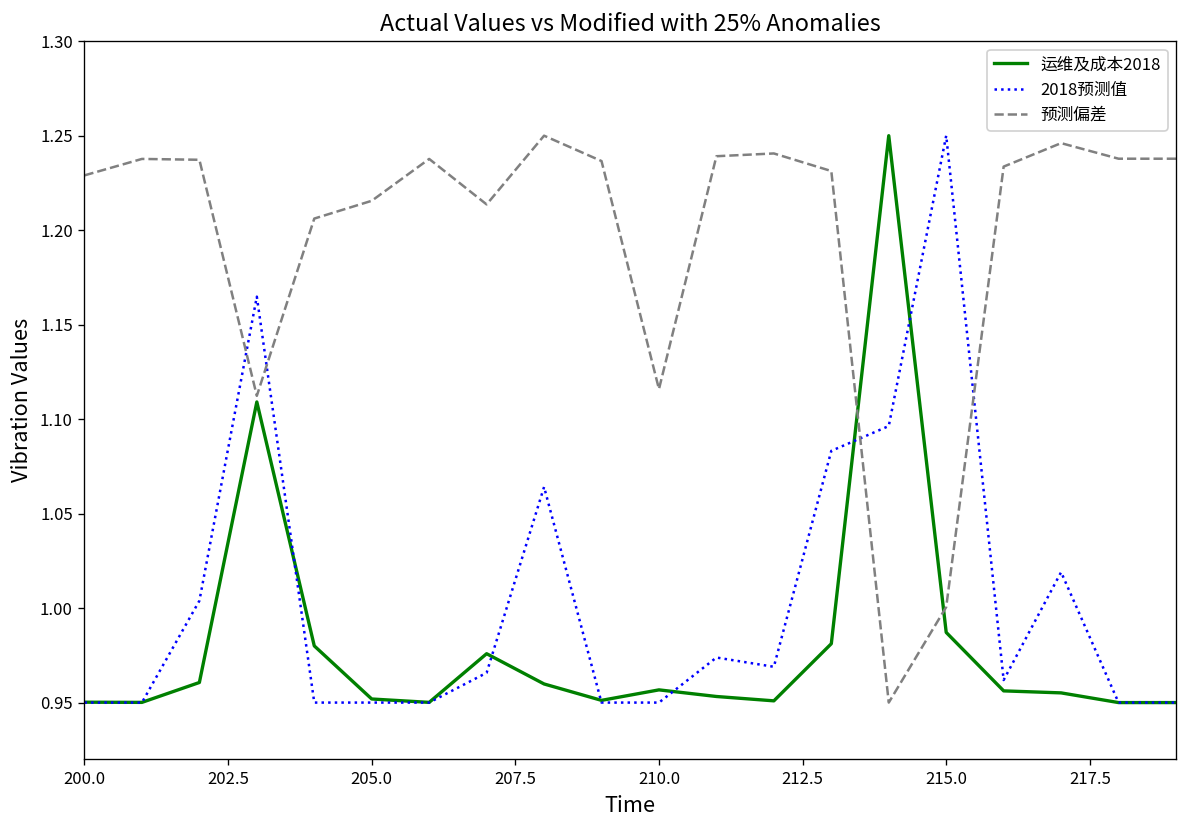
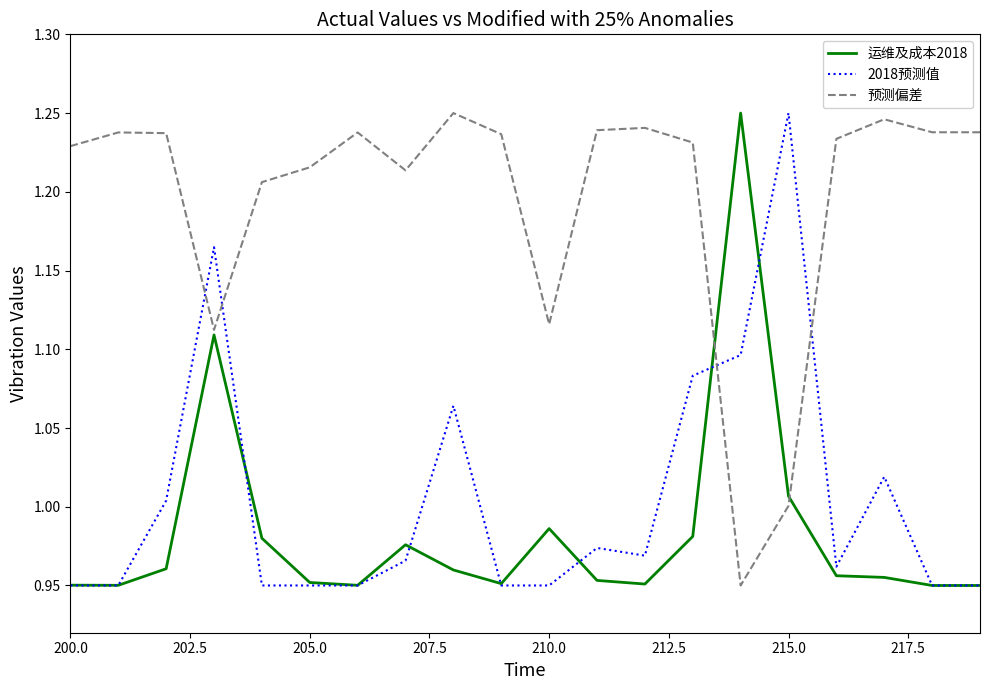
运维及成本2018, 210.0: 0.957 -> 0.986
运维及成本2018, 215.0: 0.987 -> 1.007
